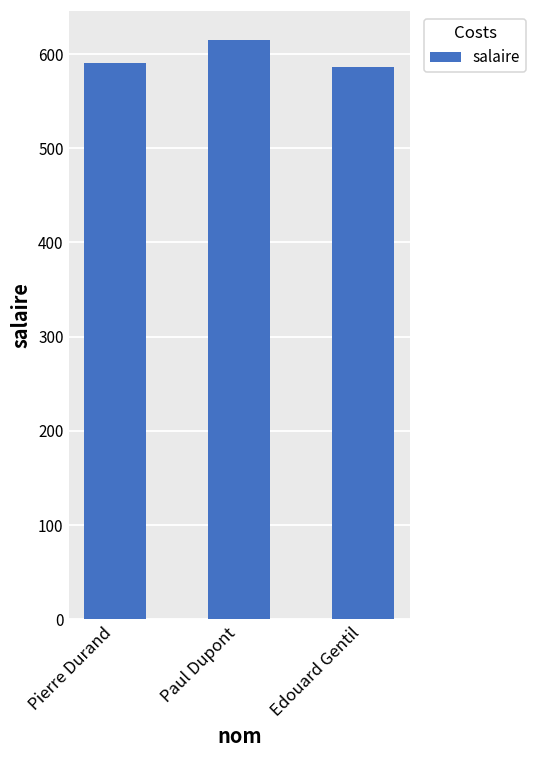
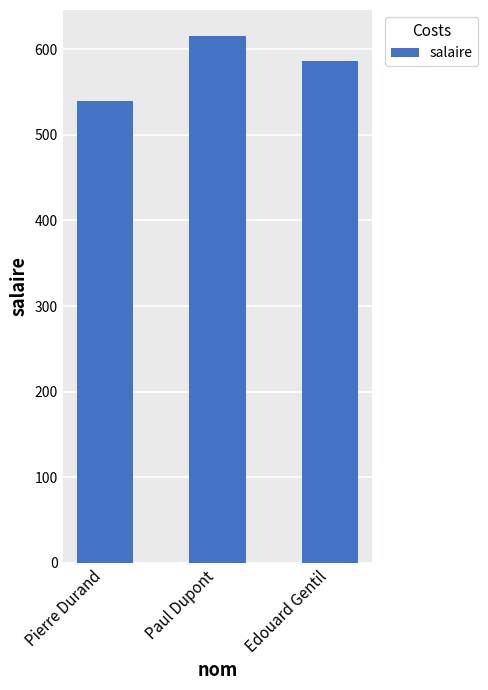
Pierre Durand: 590 -> 540
